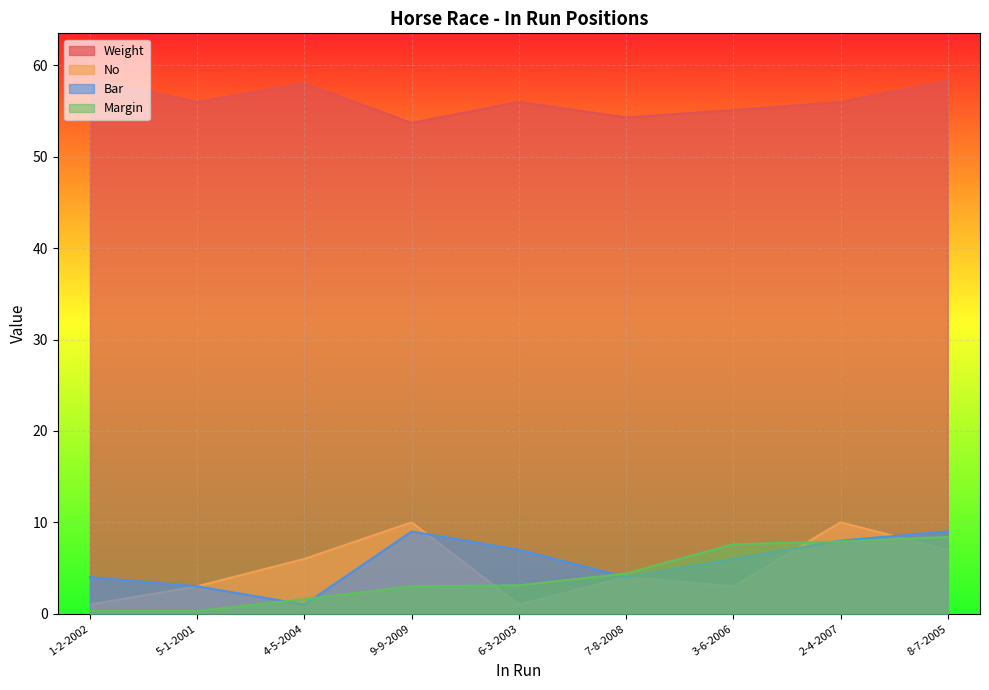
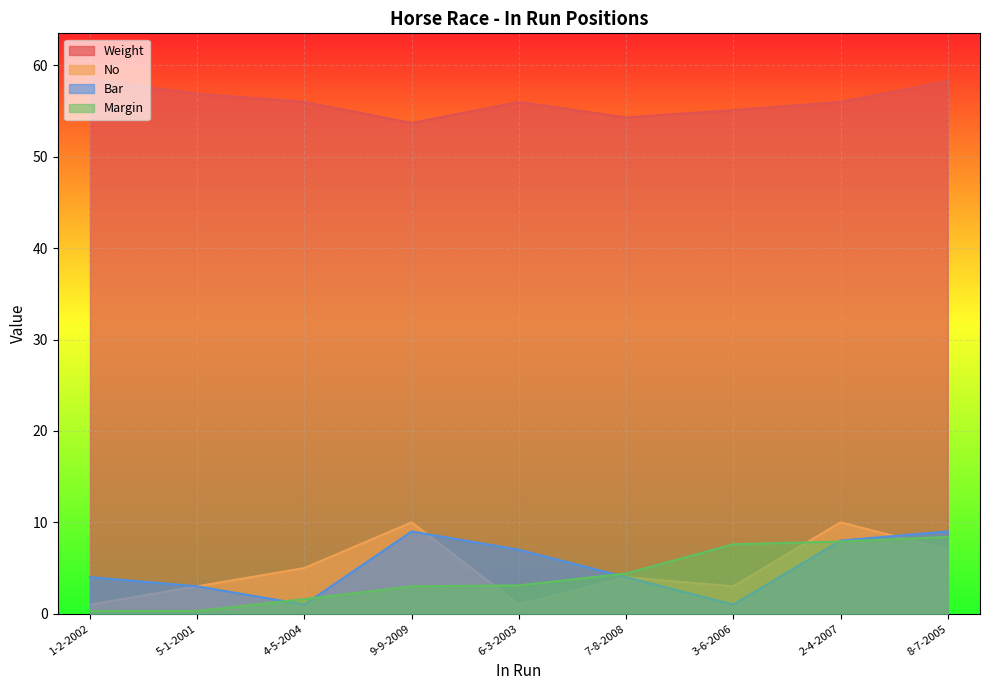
Weight, 5-1-2001: 56 -> 57
Weight, 4-5-2004: 58 -> 56
No, 4-5-2004: 6 -> 5
Bar, 3-6-2006: 6 -> 1
